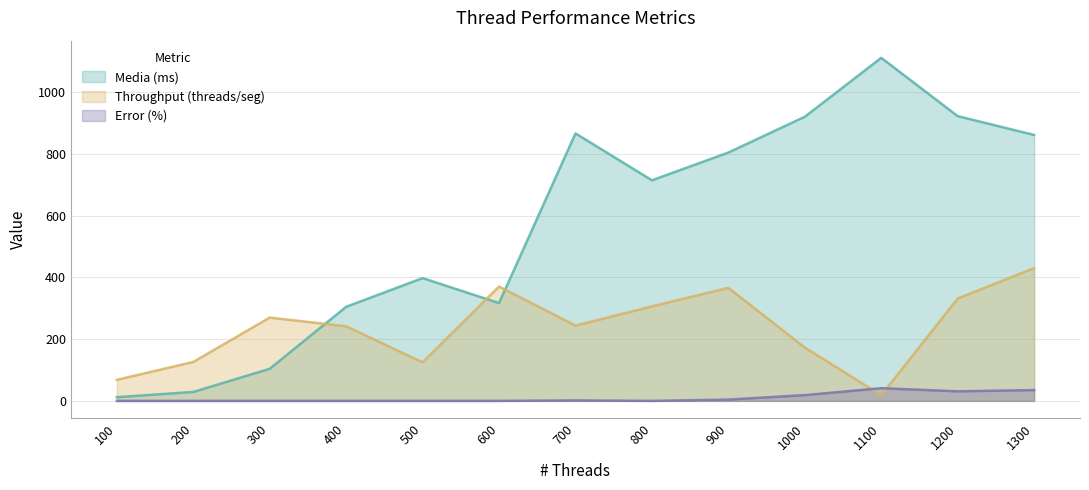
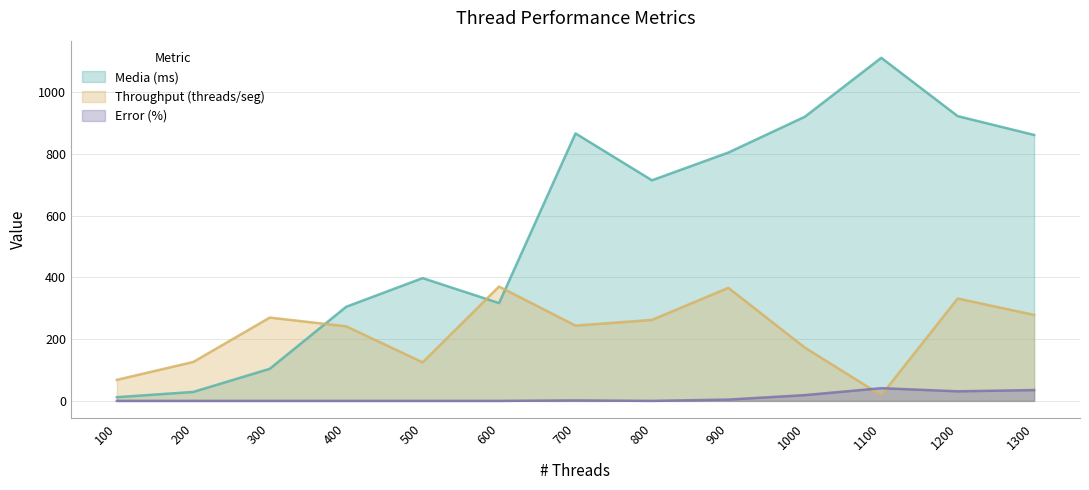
Throughput (threads/seg), 800: 310 -> 260
Throughput (threads/seg), 1300: 430 -> 280
